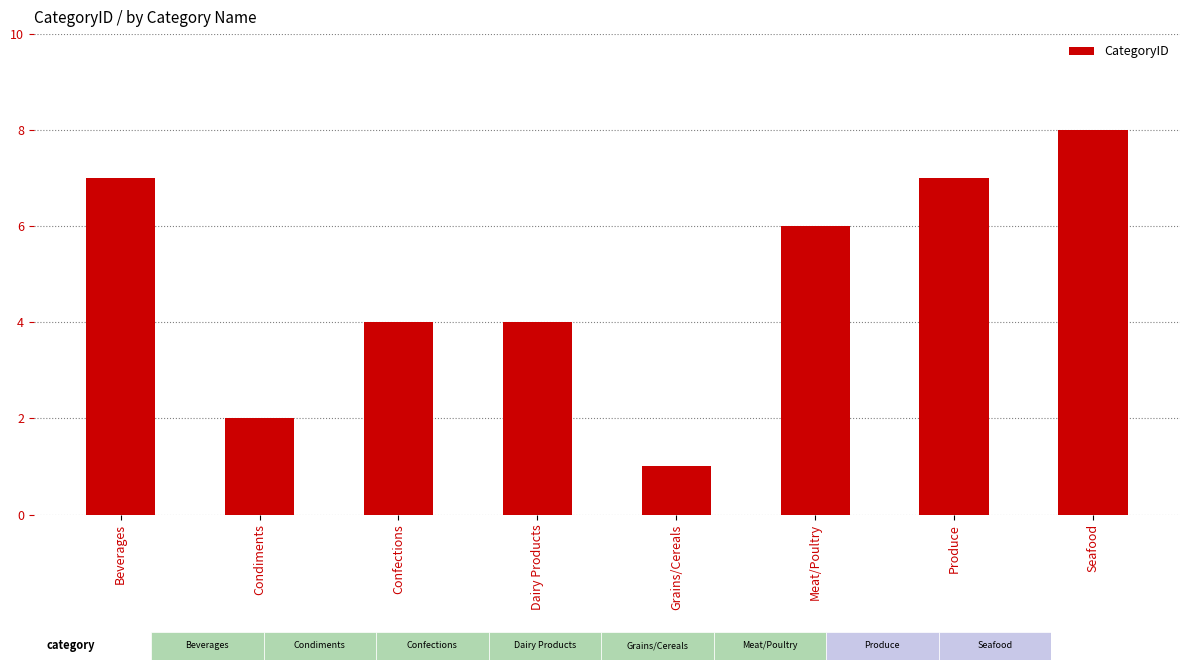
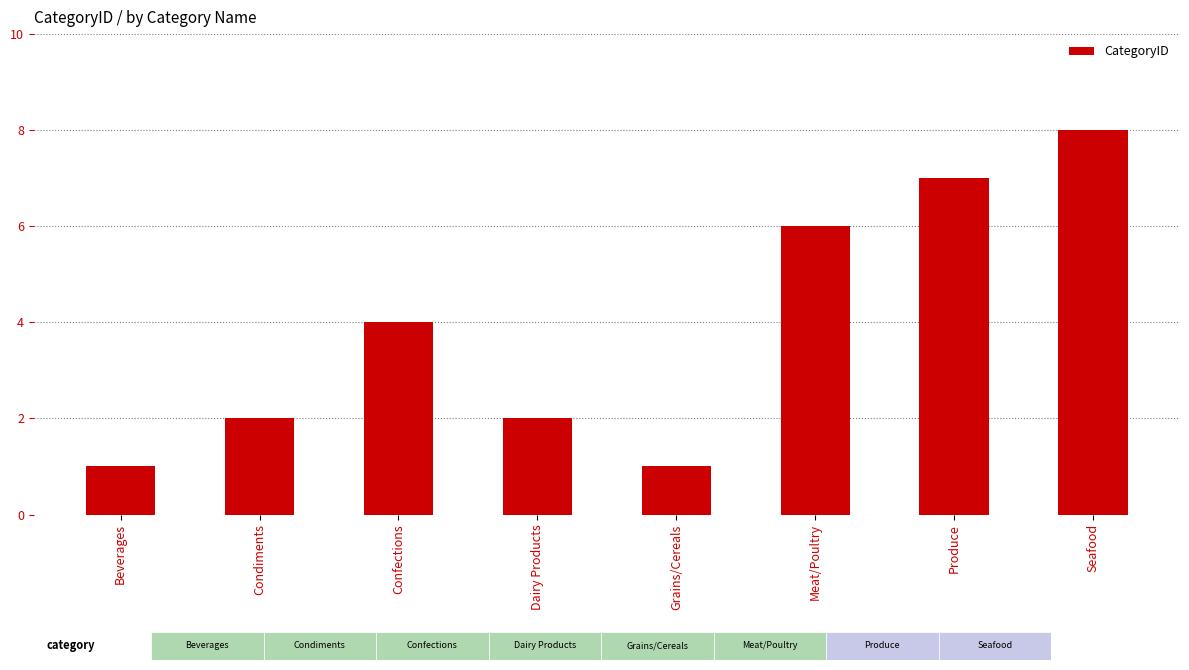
Beverages: 7 -> 1
Dairy Products: 4 -> 2
